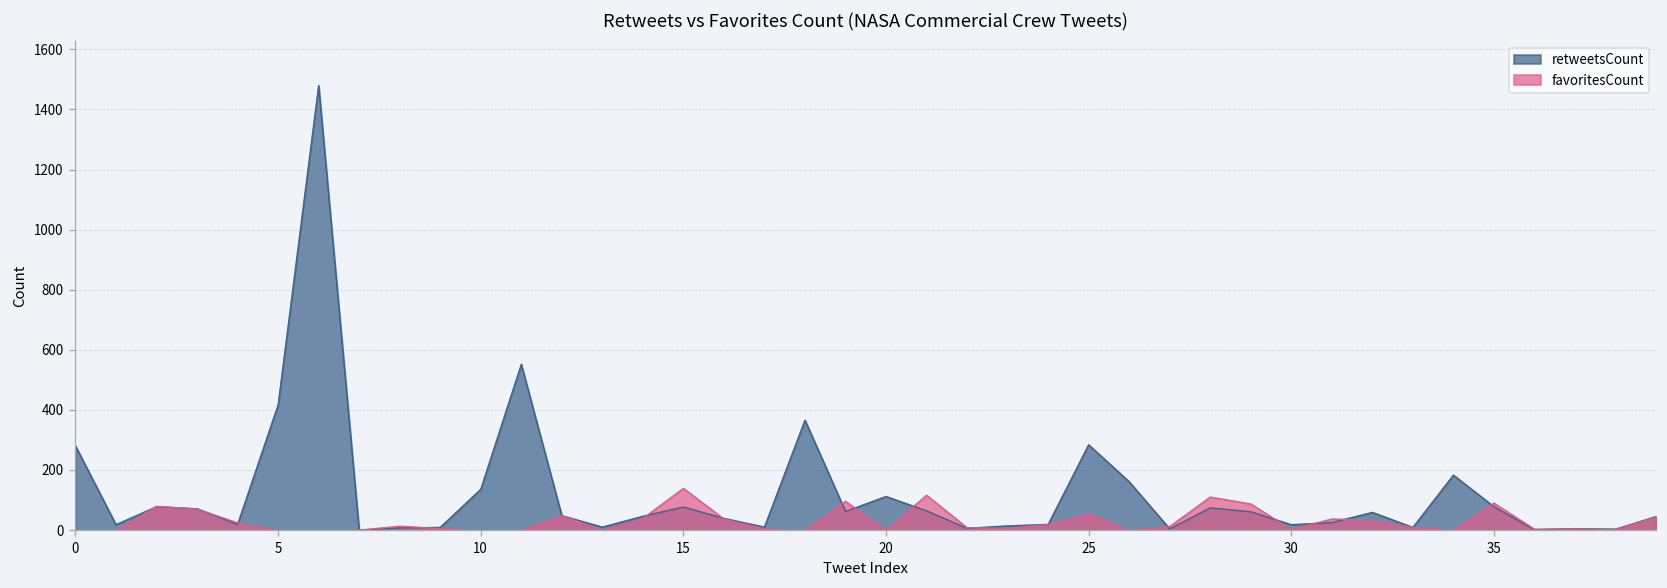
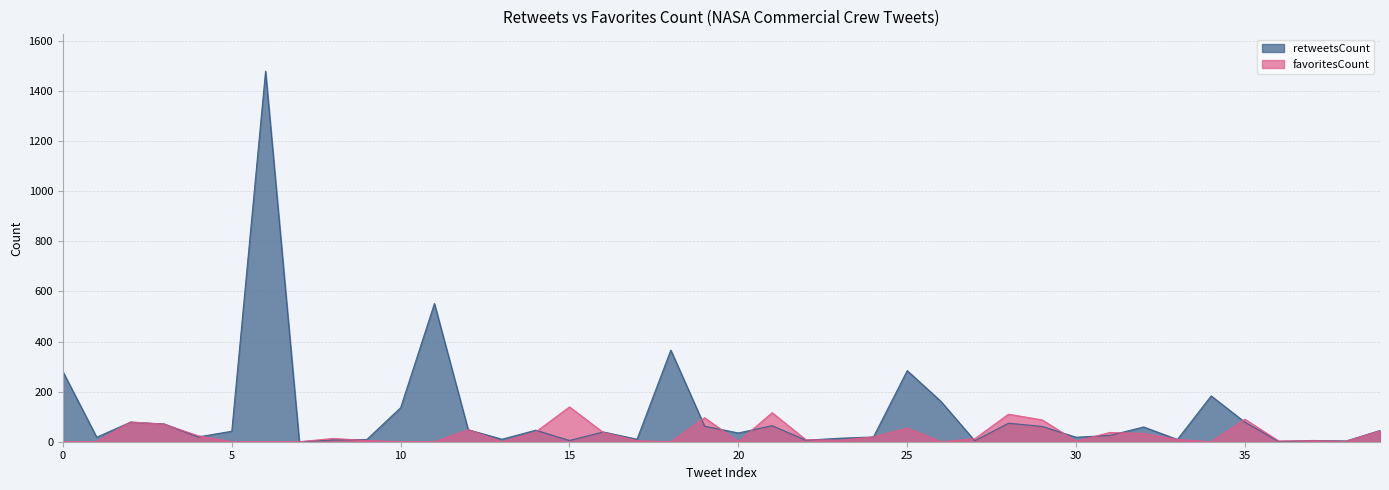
retweetsCount, 5: 420 -> 40
retweetsCount, 15: 80 -> 10
retweetsCount, 20: 110 -> 40
